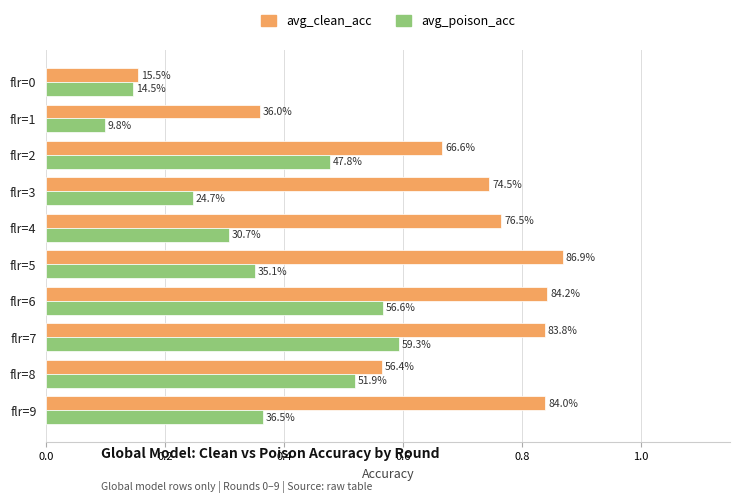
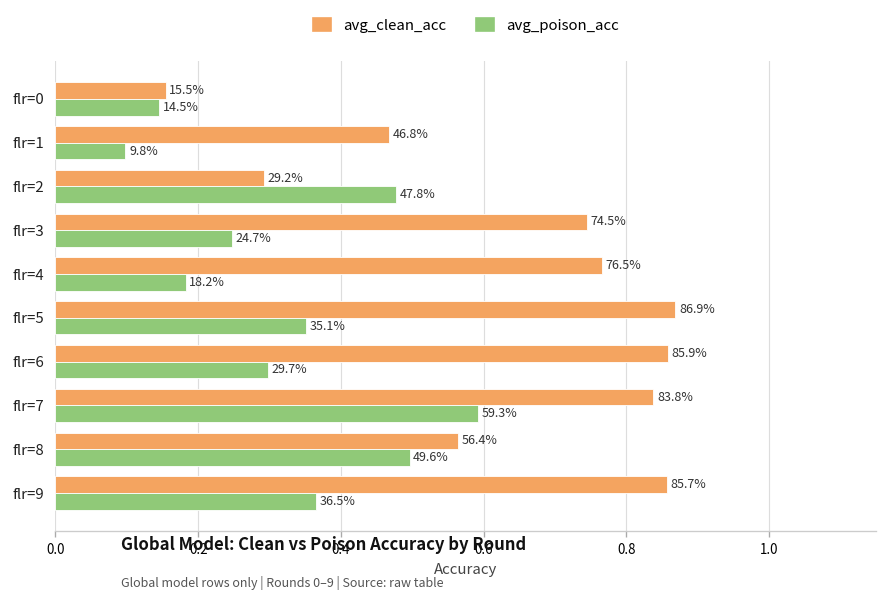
avg_clean_acc, flr=1: 36.0% -> 46.8%
avg_clean_acc, flr=2: 66.6% -> 29.2%
avg_poison_acc, flr=4: 30.7% -> 18.2%
avg_clean_acc, flr=6: 84.2% -> 85.9%
avg_poison_acc, flr=6: 56.6% -> 29.7%
avg_poison_acc, flr=8: 51.9% -> 49.6%
avg_clean_acc, flr=9: 84.0% -> 85.7%
